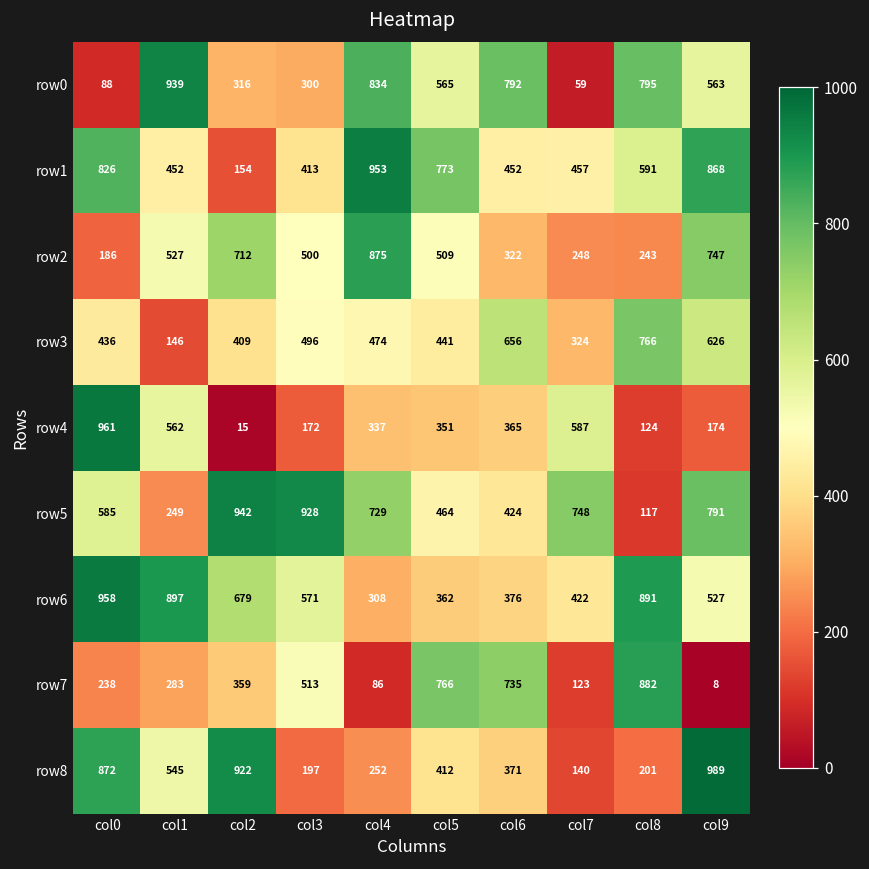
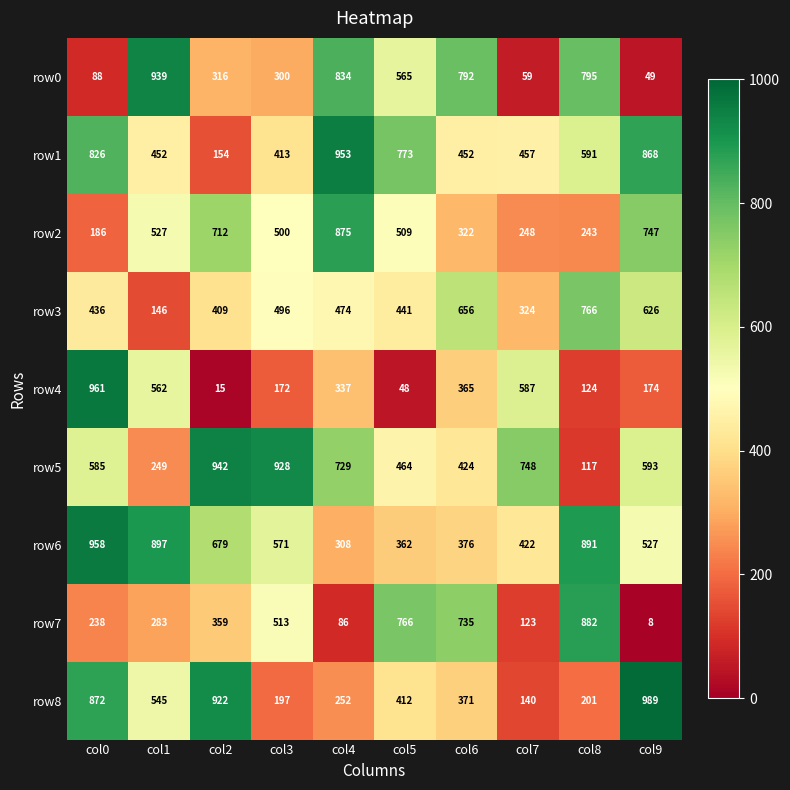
row0, col9: 563 -> 49
row4, col5: 351 -> 48
row5, col9: 791 -> 593
